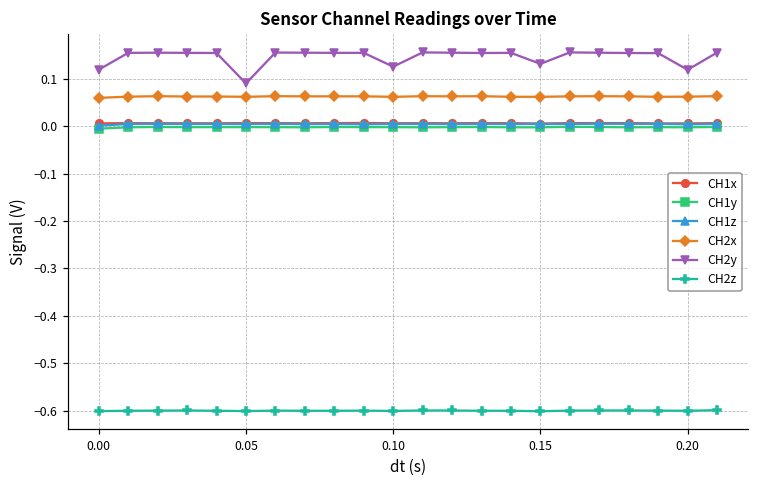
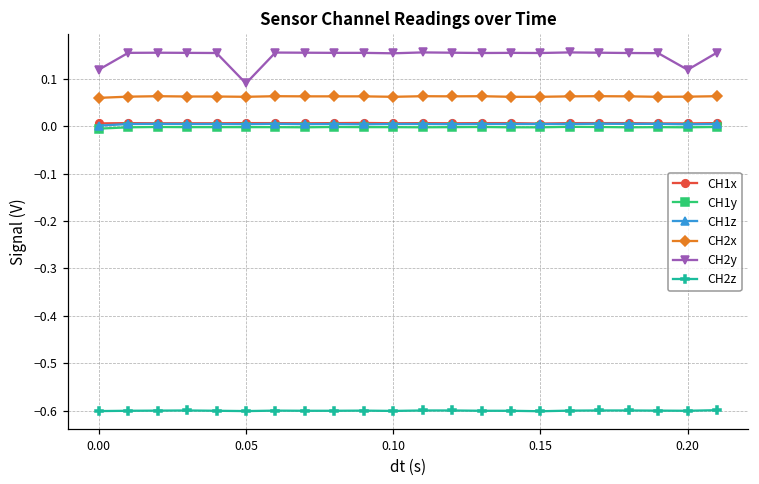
CH2y, 0.10: 0.13 -> 0.15
CH2y, 0.15: 0.13 -> 0.15
